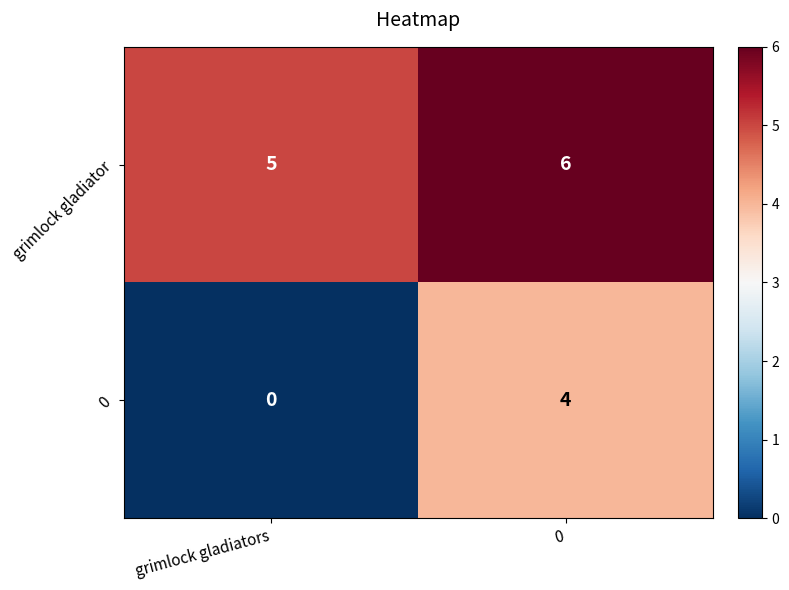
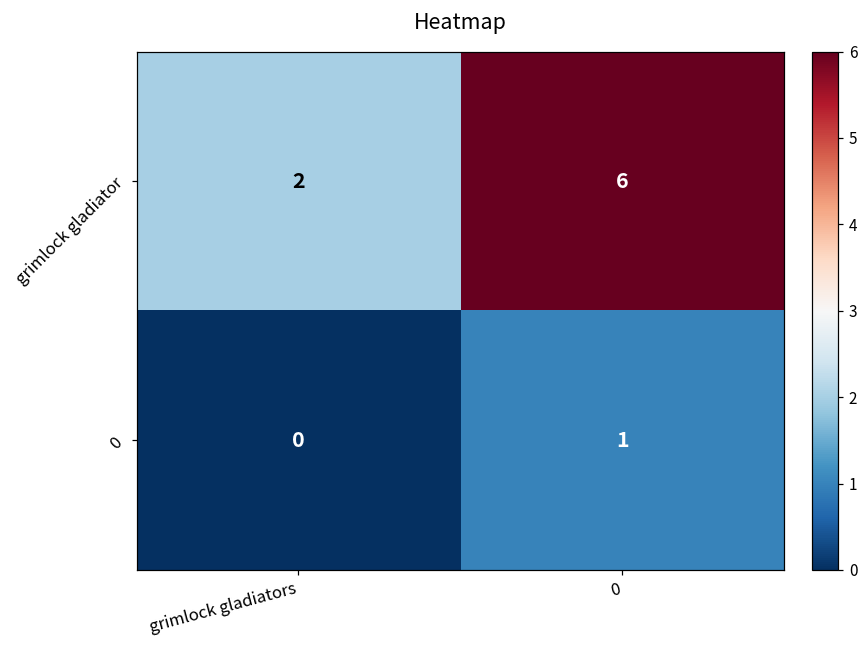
grimlock gladiator, grimlock gladiators: 5 -> 2
0, 0: 4 -> 1
